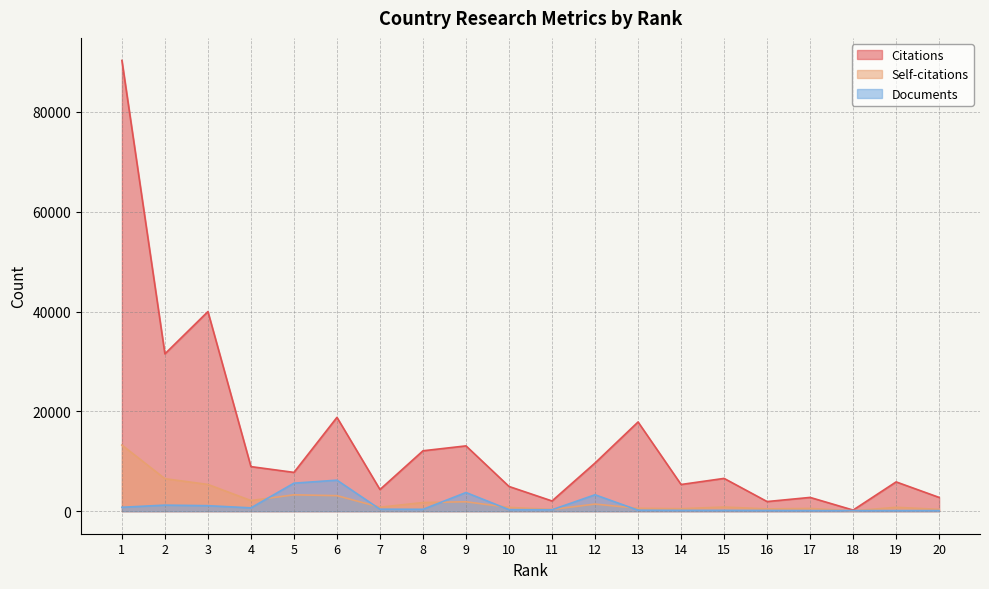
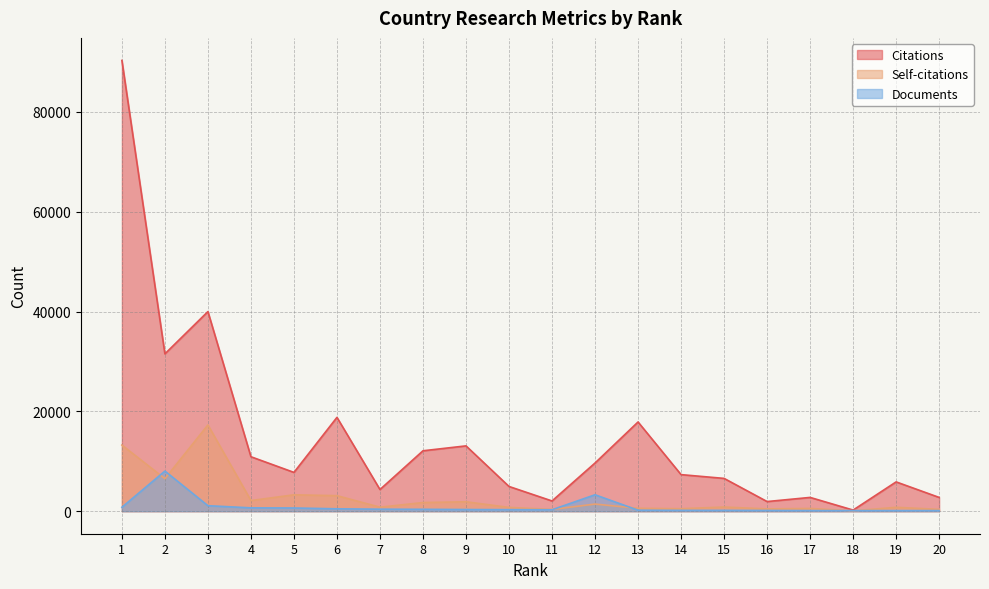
Documents, 2: 1000 -> 8000
Self-citations, 3: 5000 -> 17000
Citations, 4: 9000 -> 11000
Documents, 5: 6000 -> 1000
Documents, 6: 6000 -> 0
Documents, 9: 4000 -> 0
Citations, 14: 5000 -> 7000
